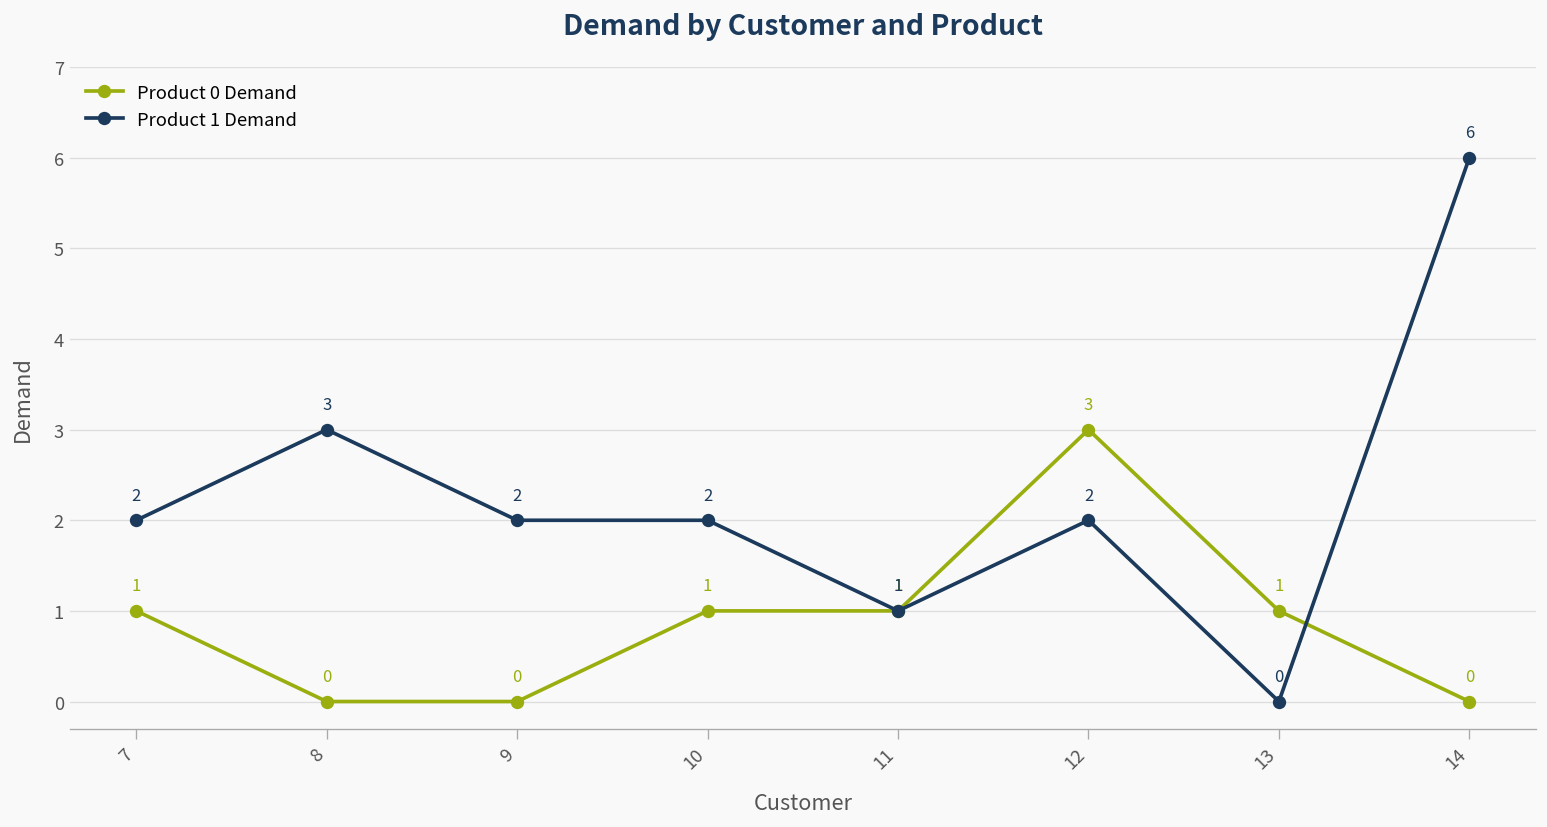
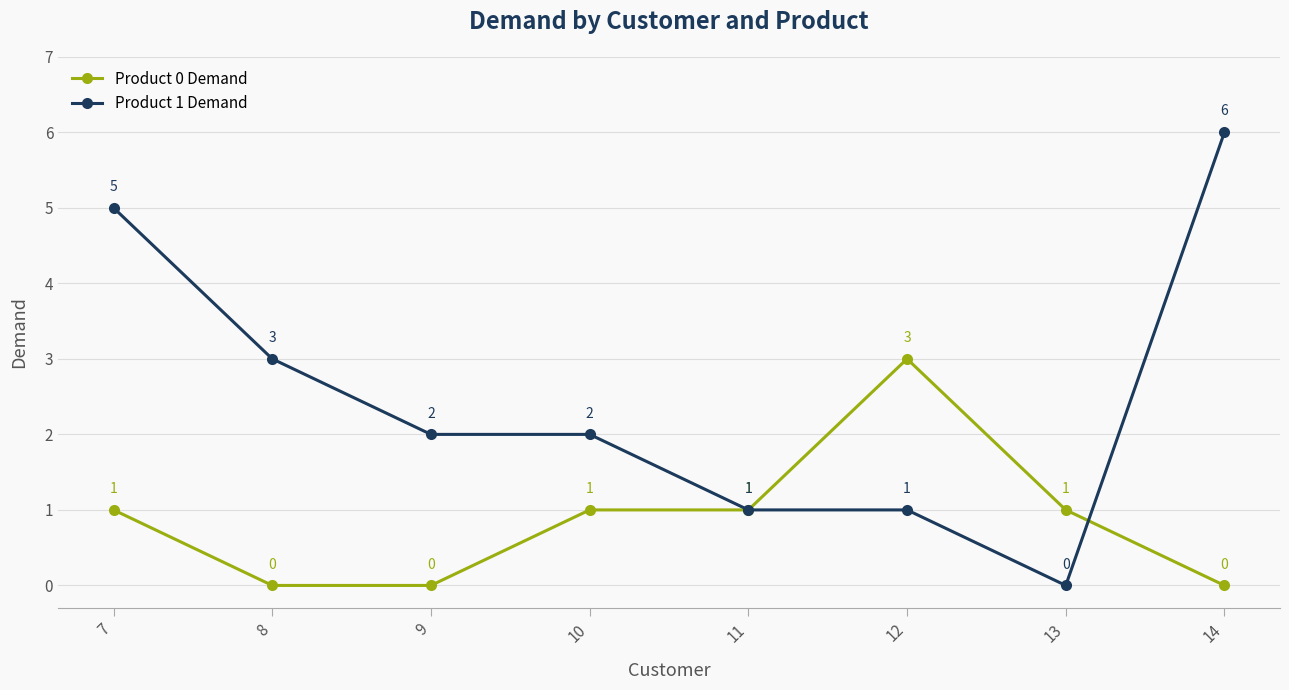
Product 1 Demand, 7: 2 -> 5
Product 1 Demand, 12: 2 -> 1
